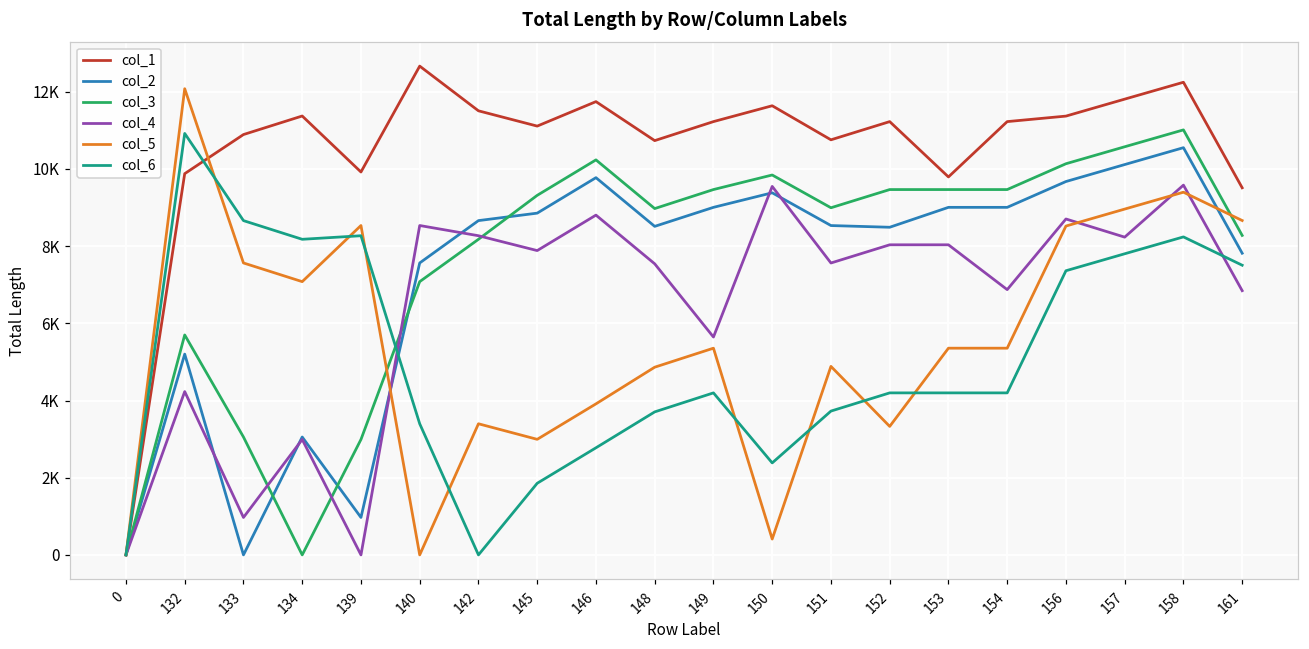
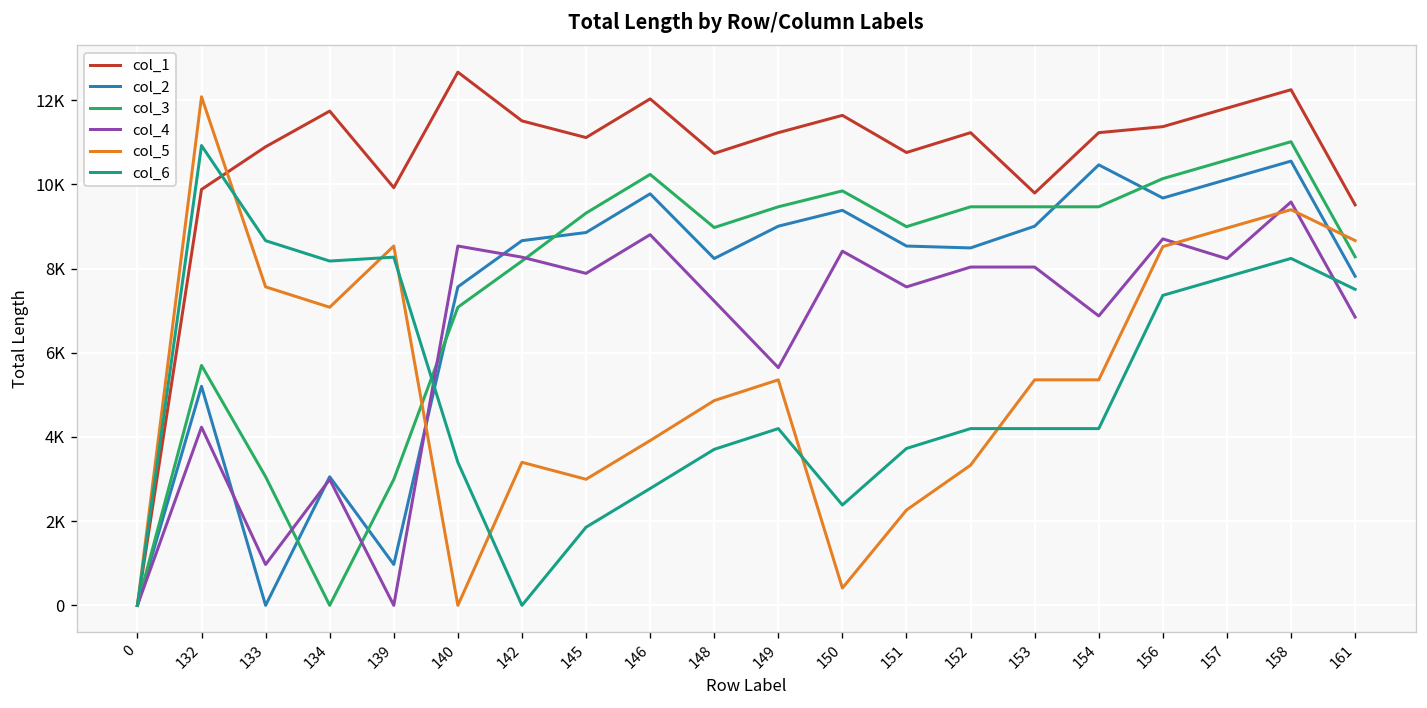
col_1, 134: 11400 -> 11700
col_1, 146: 11700 -> 12000
col_2, 148: 8500 -> 8200
col_4, 148: 7500 -> 7200
col_4, 150: 9500 -> 8400
col_5, 151: 4900 -> 2300
col_2, 154: 9000 -> 10500
